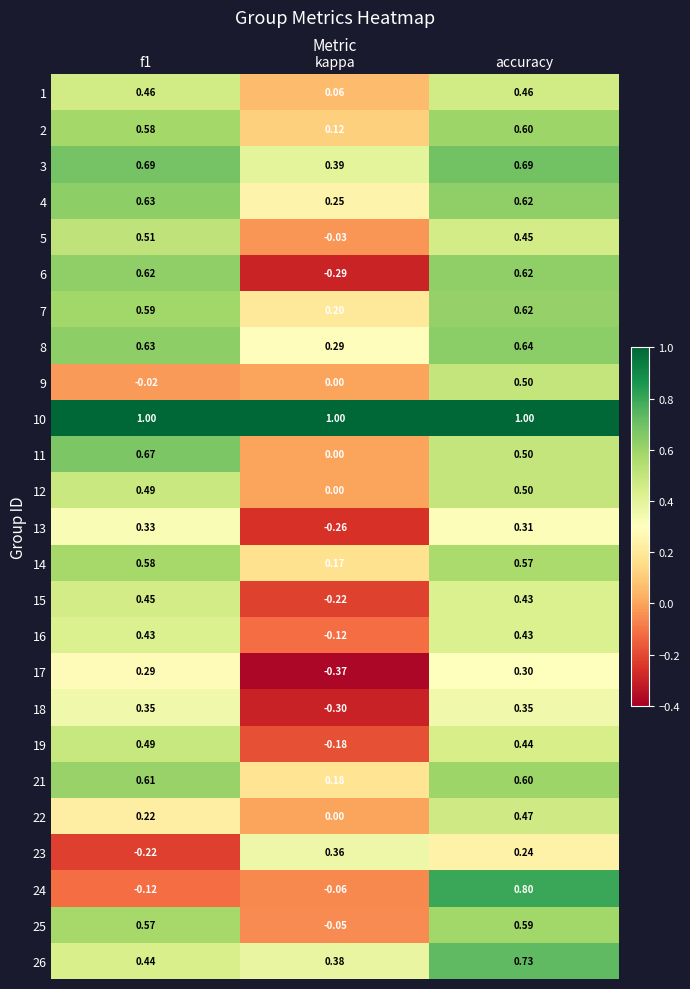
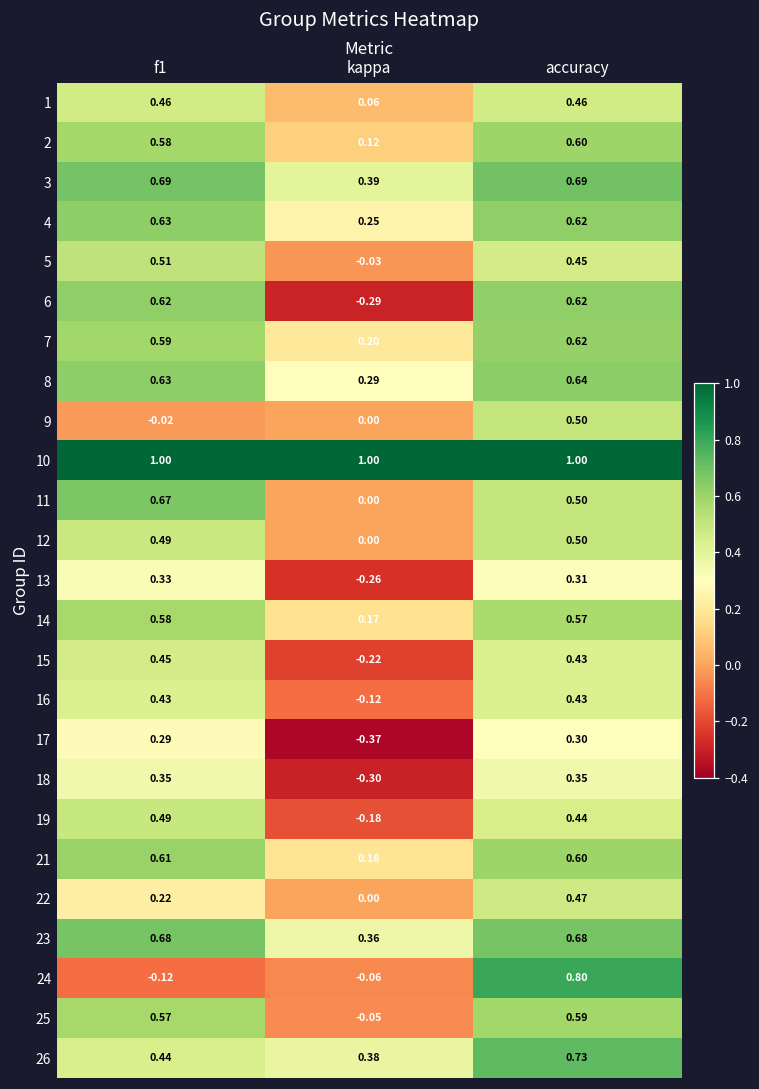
23, f1: -0.22 -> 0.68
23, accuracy: 0.24 -> 0.68
